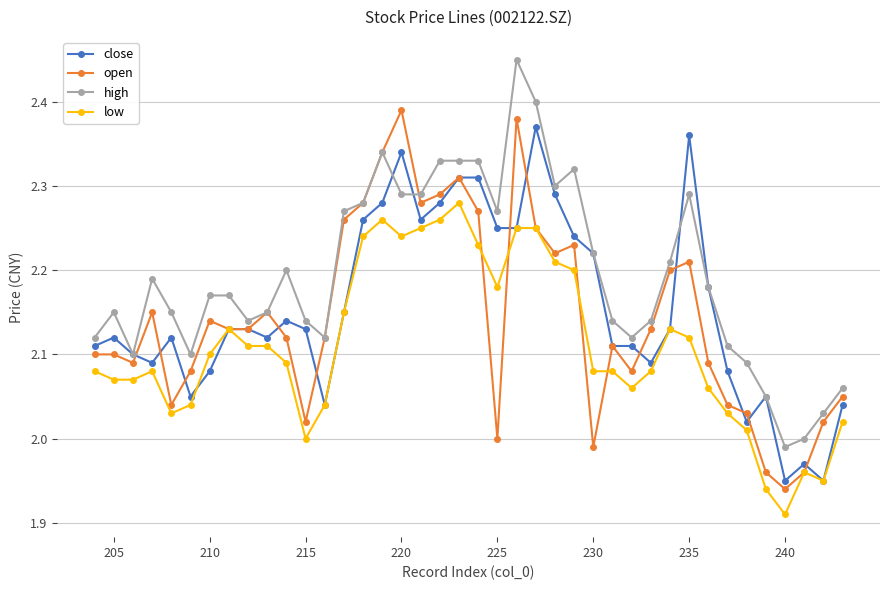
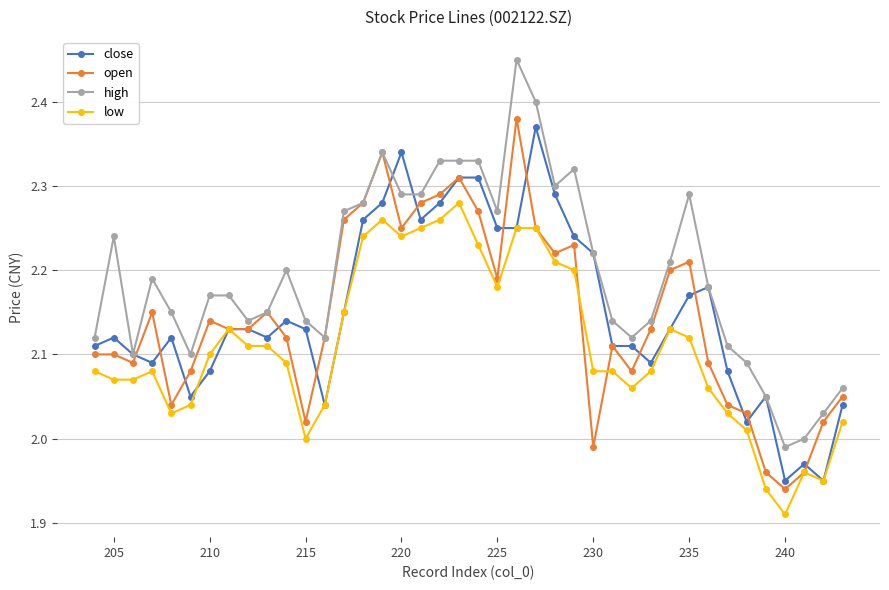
high, 205: 2.15 -> 2.24
open, 220: 2.39 -> 2.25
open, 225: 2.00 -> 2.19
close, 235: 2.36 -> 2.17
